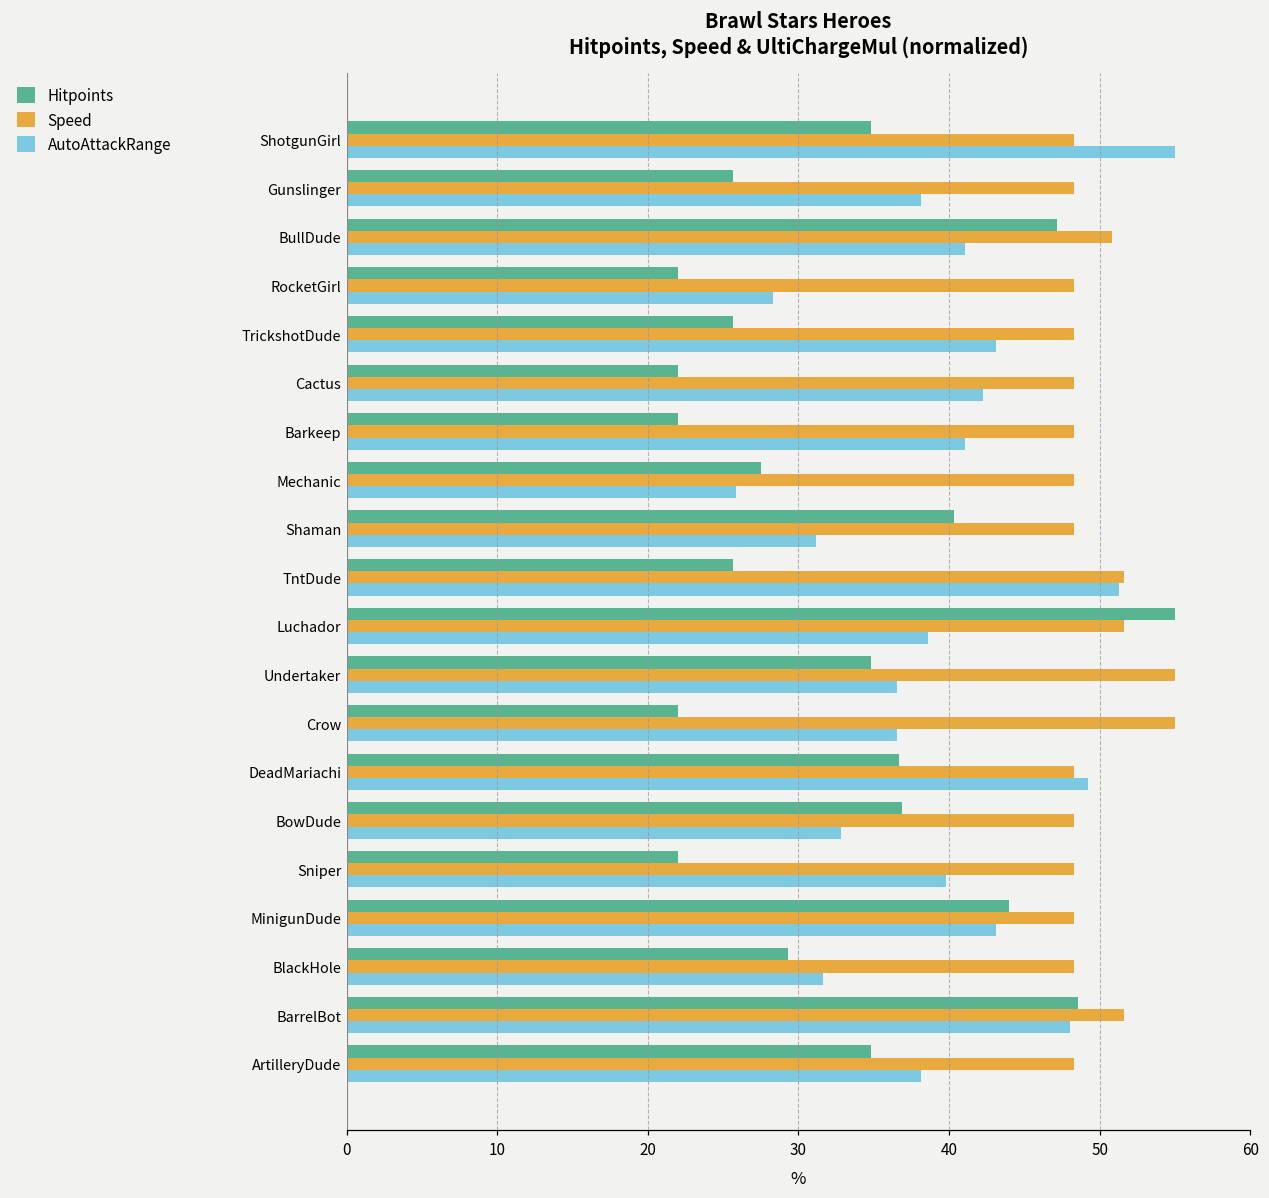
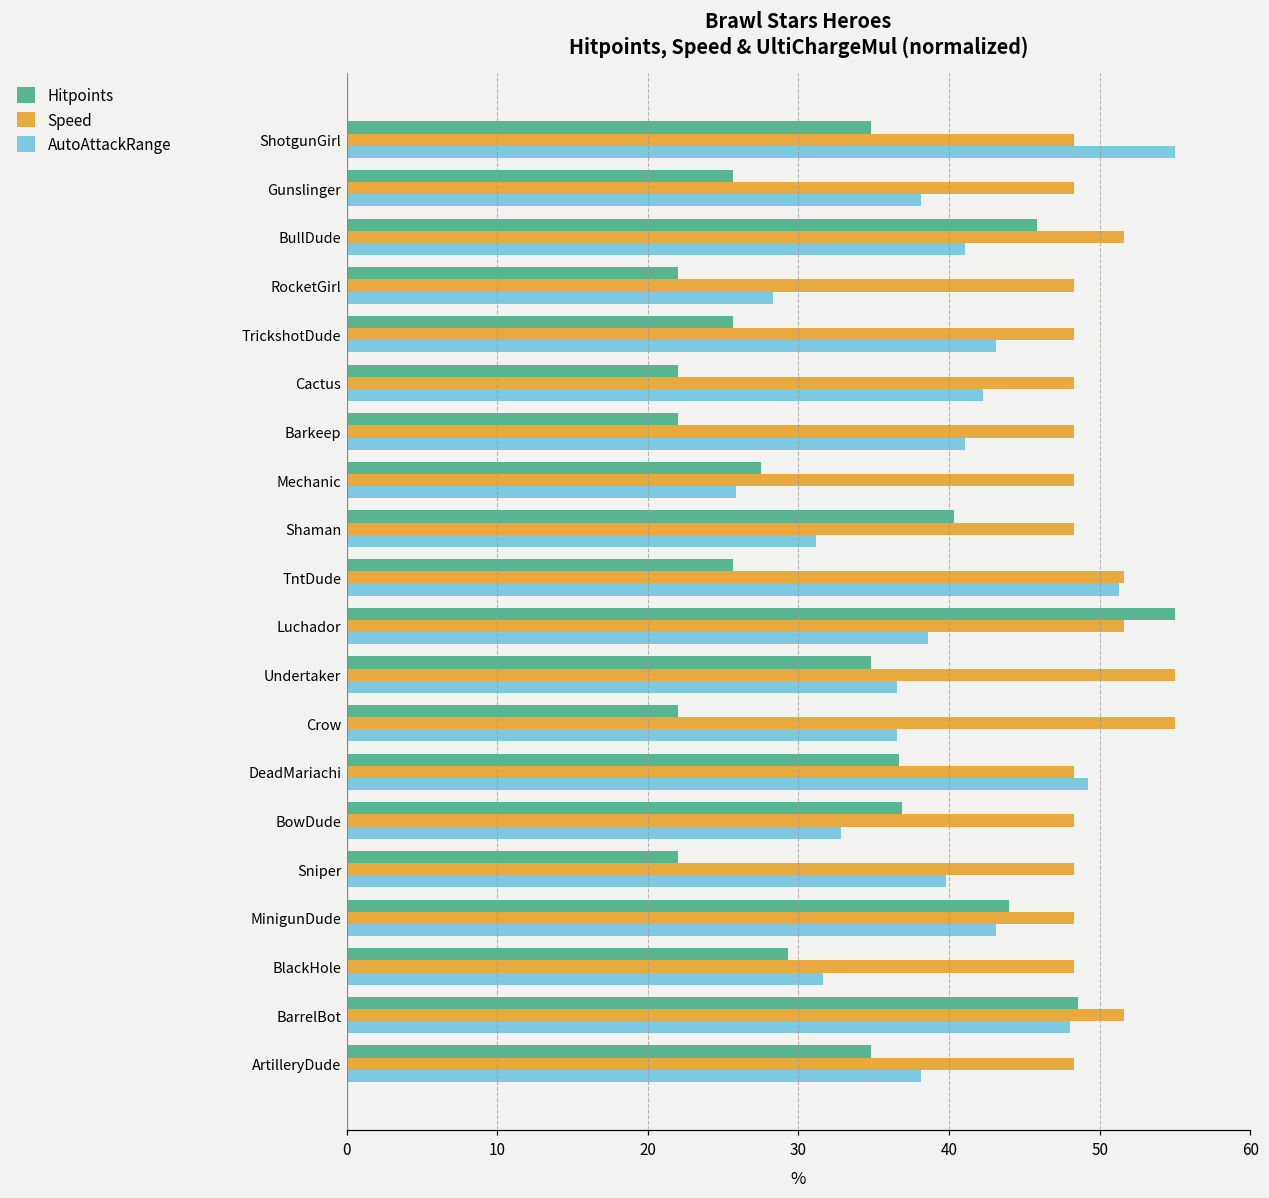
Hitpoints, BullDude: 47.2 -> 45.8
Speed, BullDude: 50.8 -> 51.6
